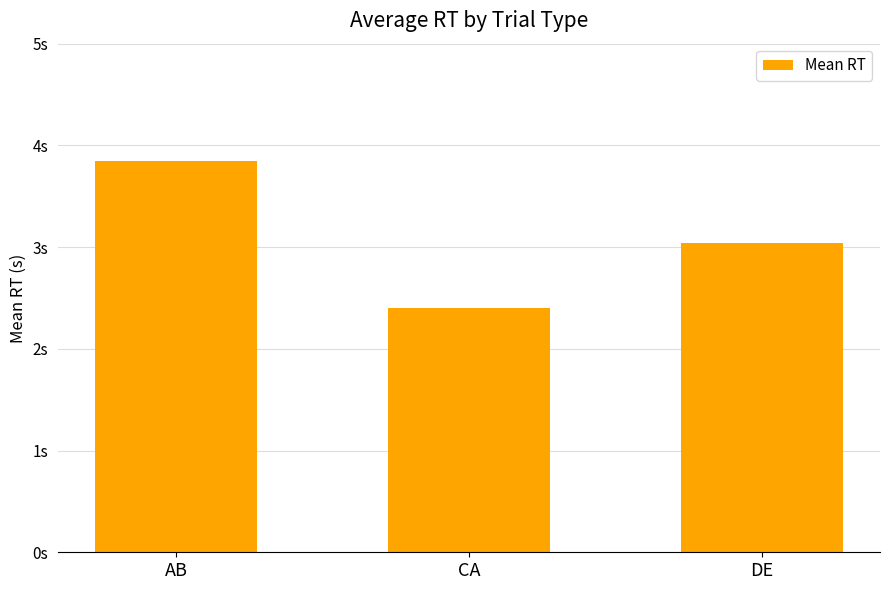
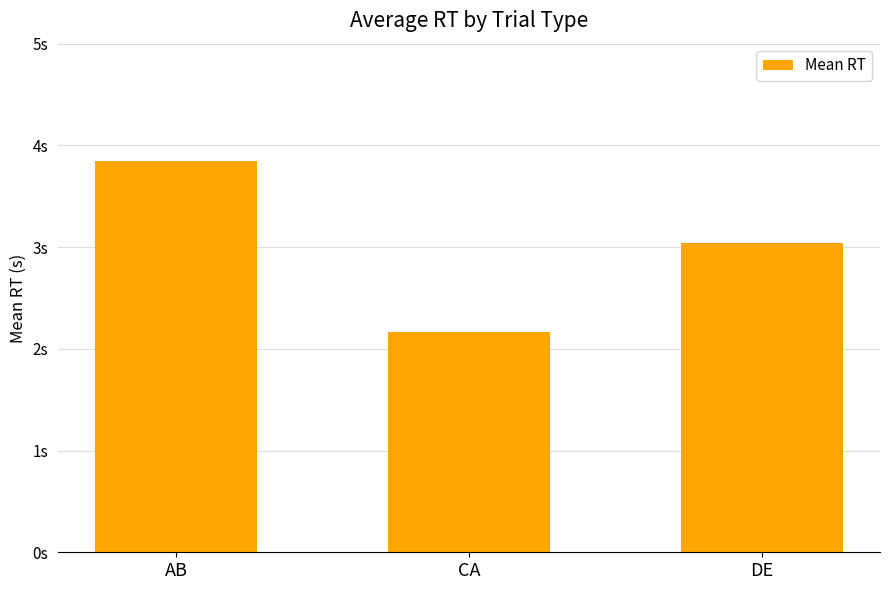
CA: 2.41s -> 2.16s
